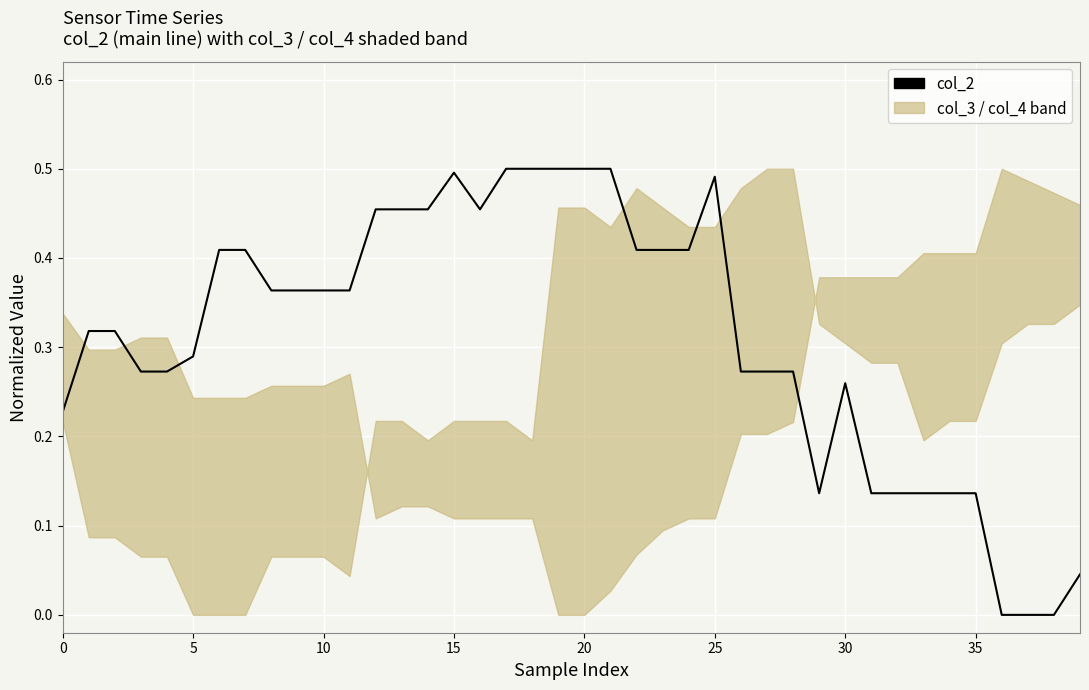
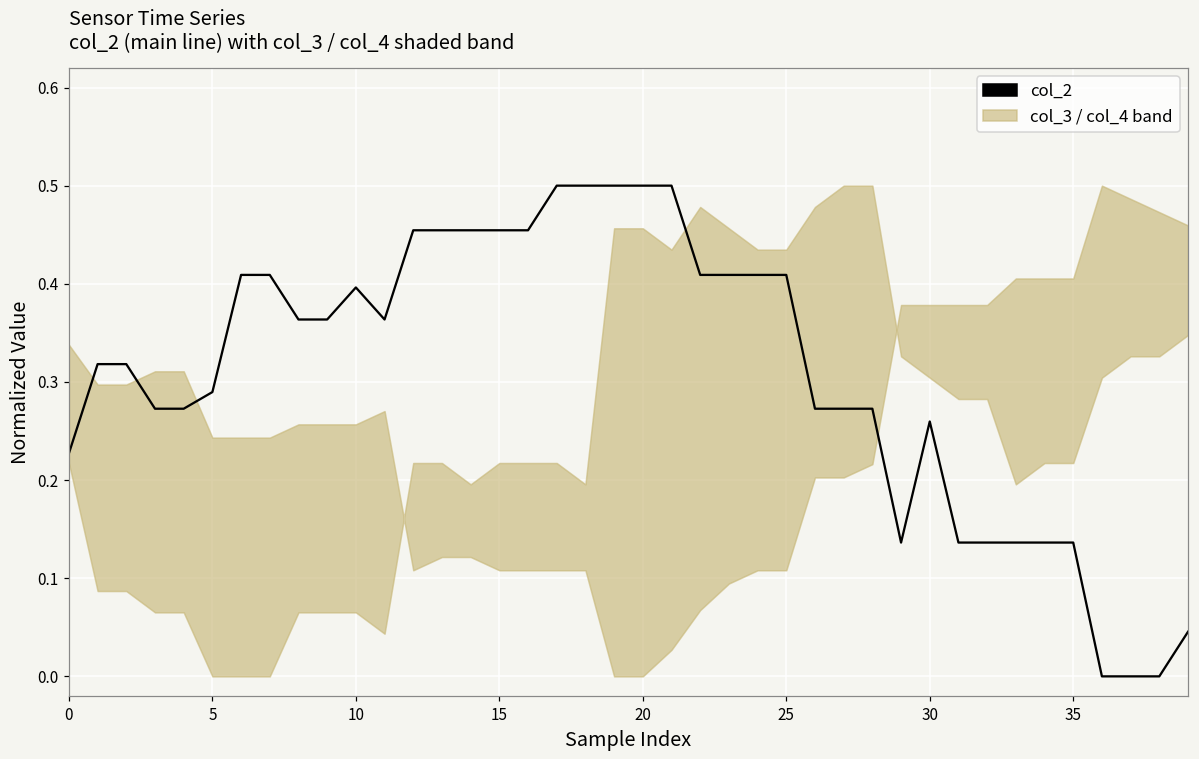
col_2, 10: 0.36 -> 0.40
col_2, 15: 0.50 -> 0.45
col_2, 25: 0.49 -> 0.41
